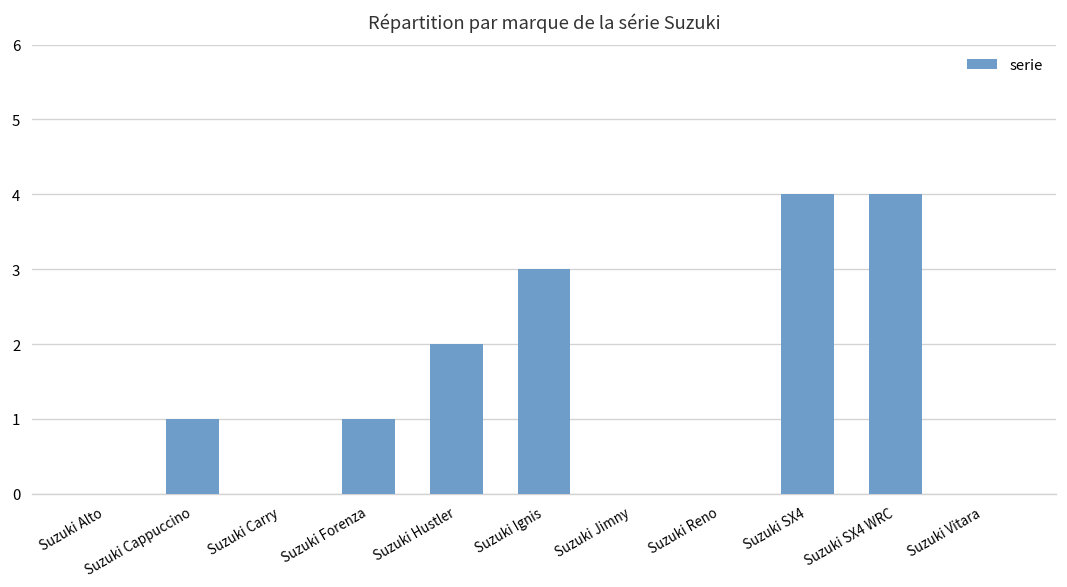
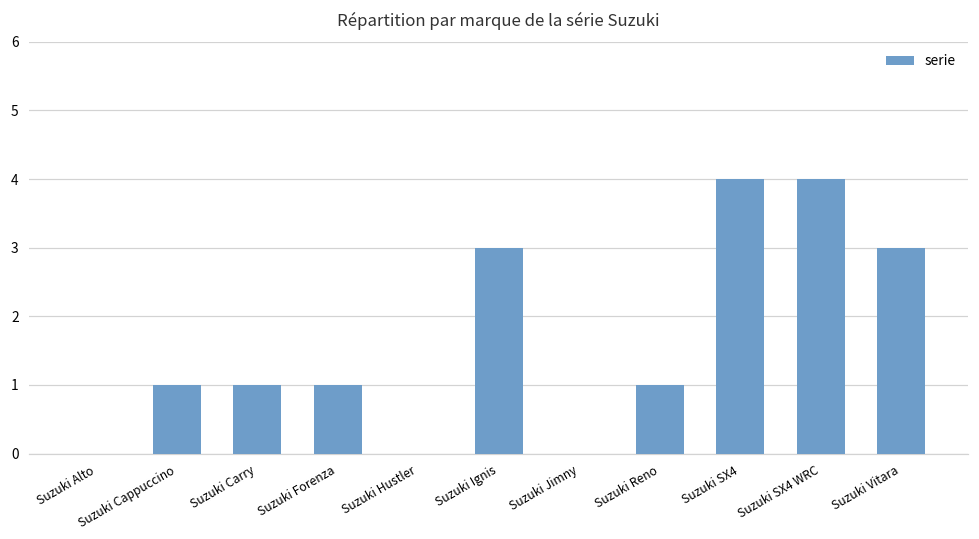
Suzuki Carry: 0 -> 1
Suzuki Hustler: 2 -> 0
Suzuki Reno: 0 -> 1
Suzuki Vitara: 0 -> 3
